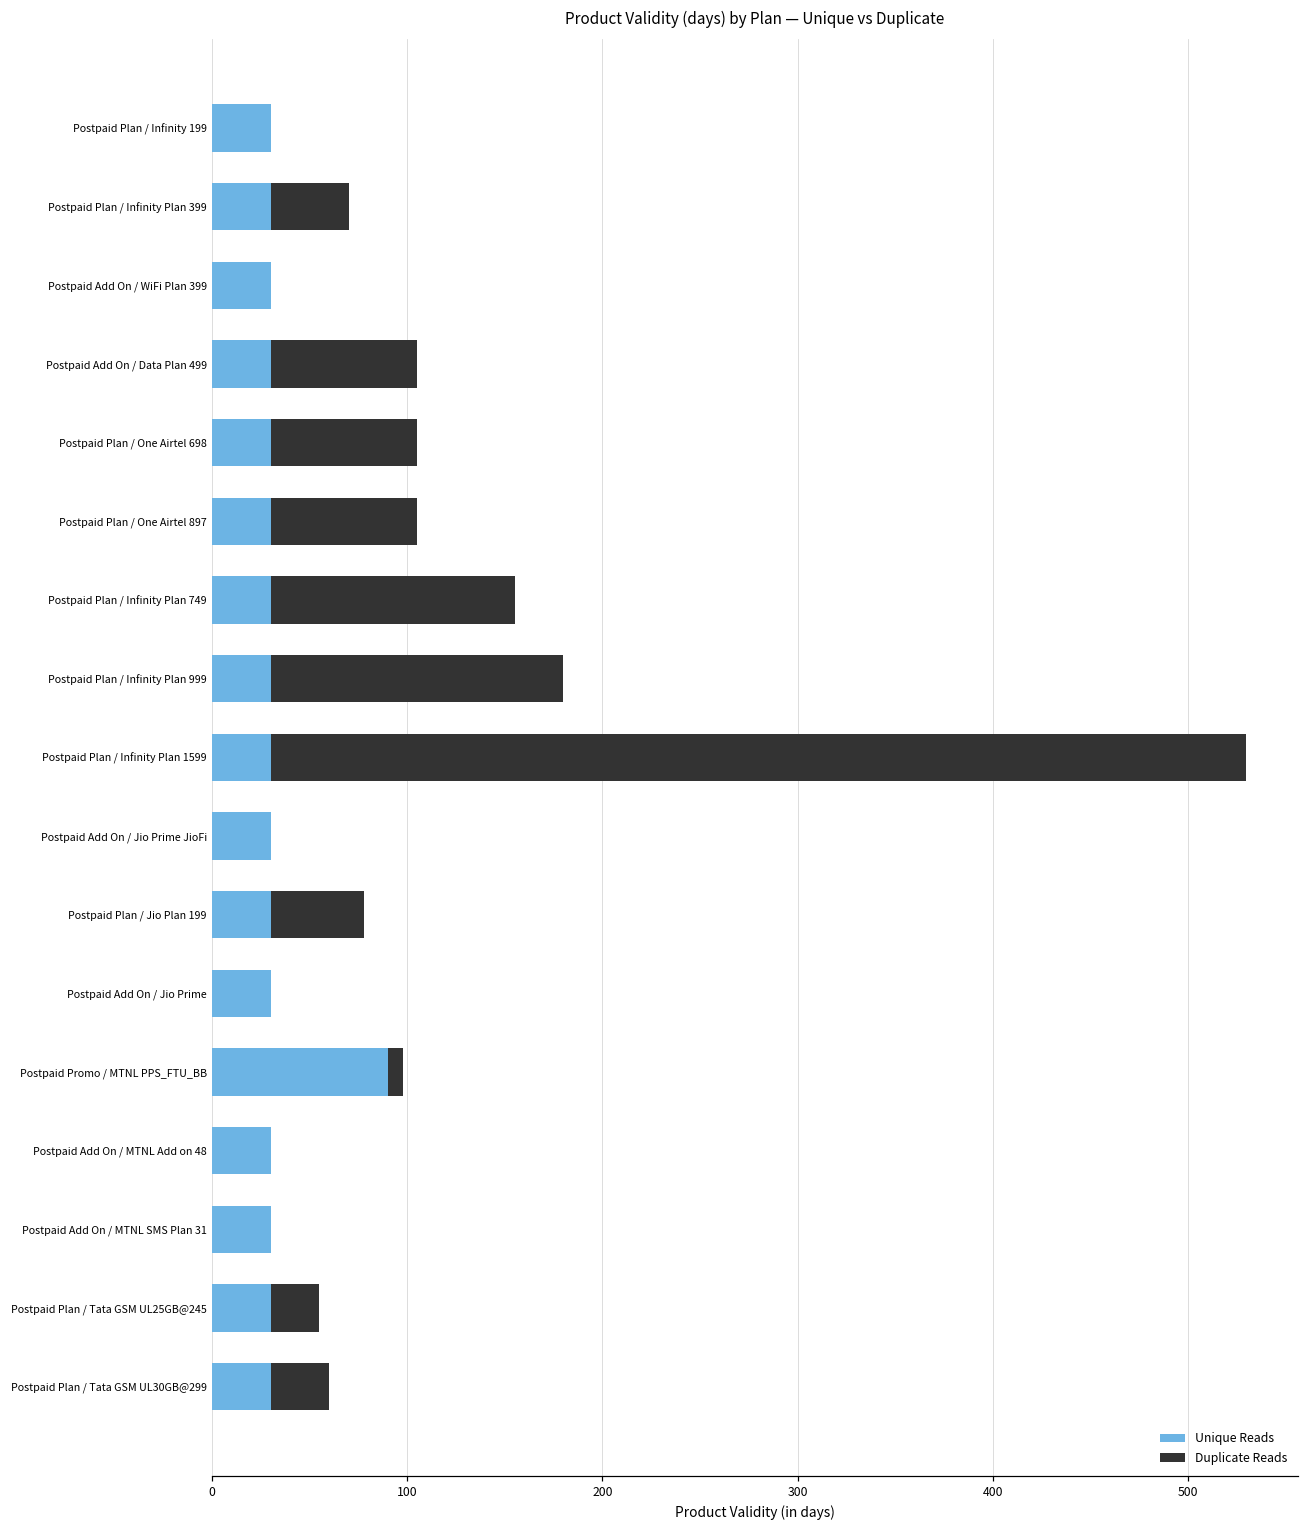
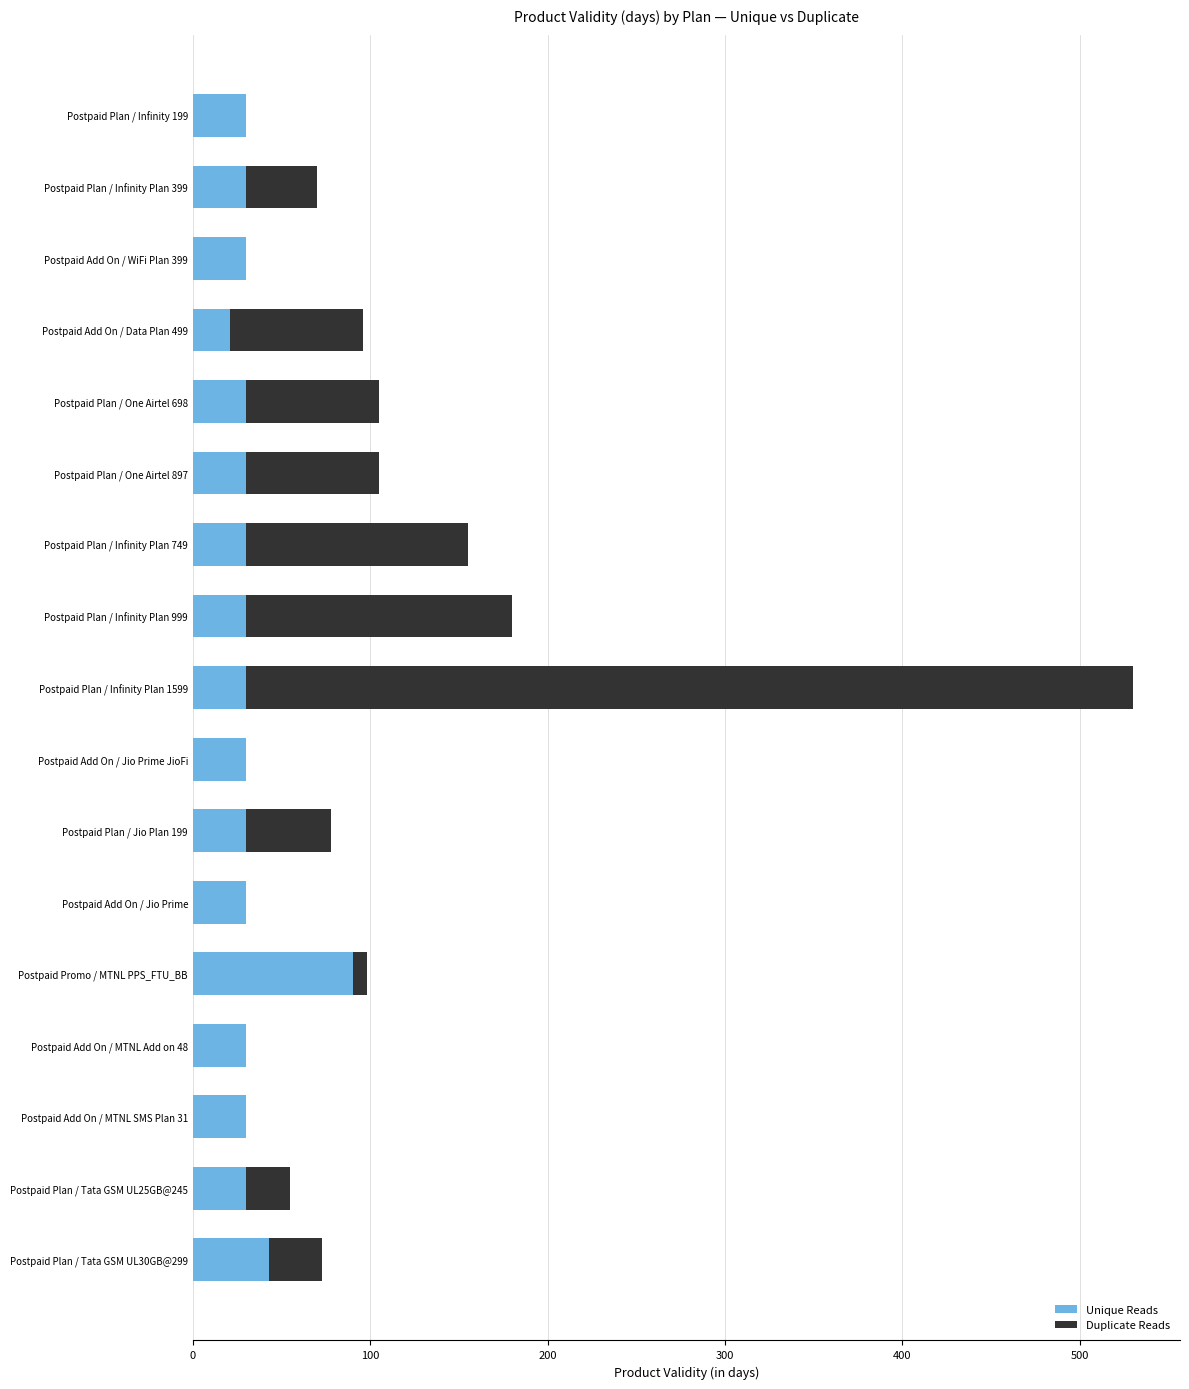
Unique Reads, Postpaid Add On / Data Plan 499: 30 -> 21
Unique Reads, Postpaid Plan / Tata GSM UL30GB@299: 30 -> 43
